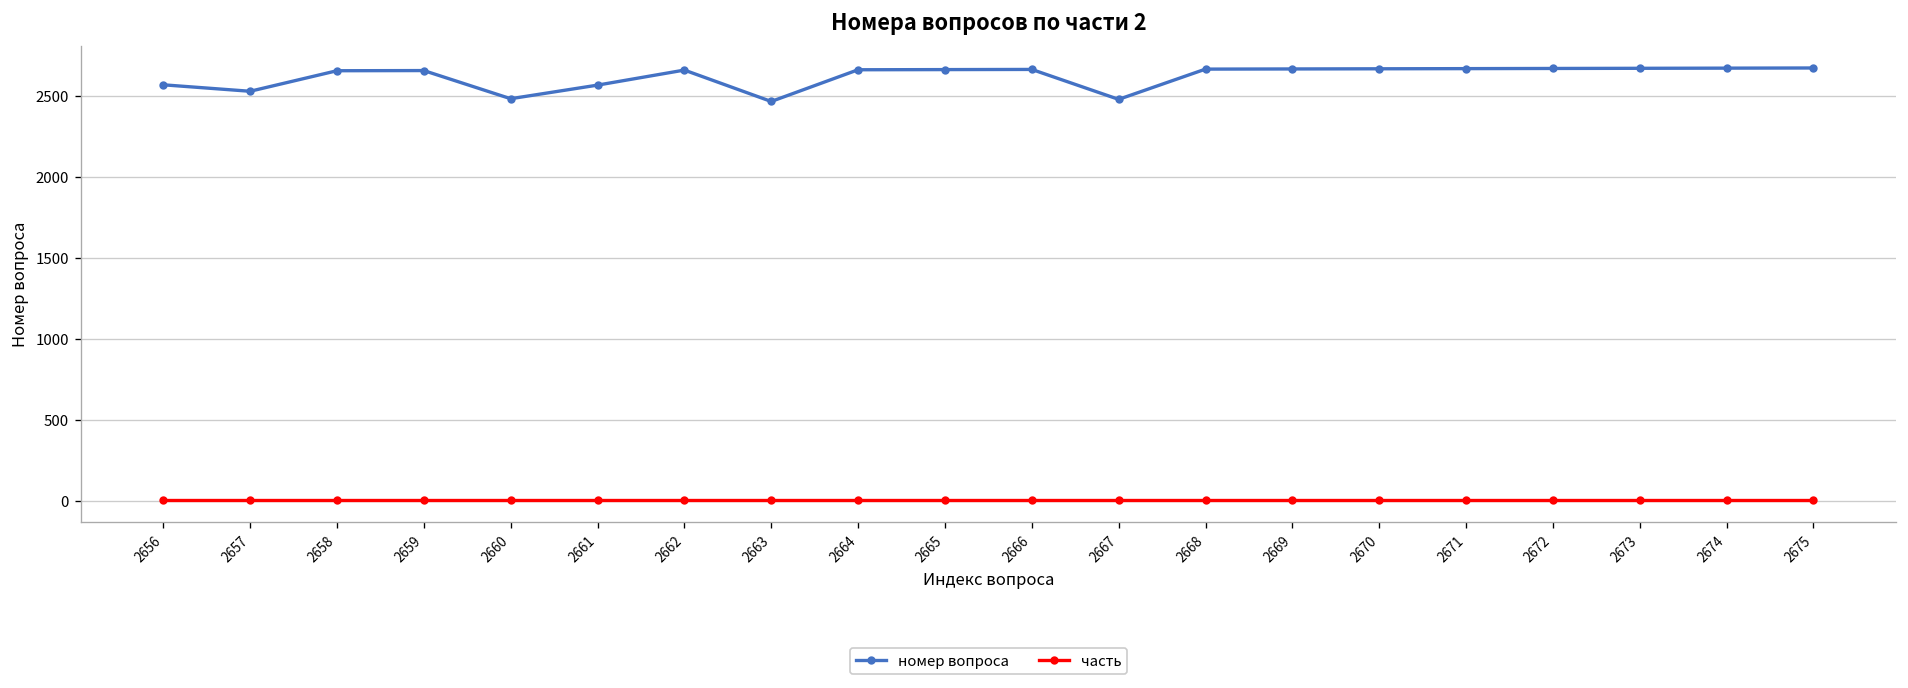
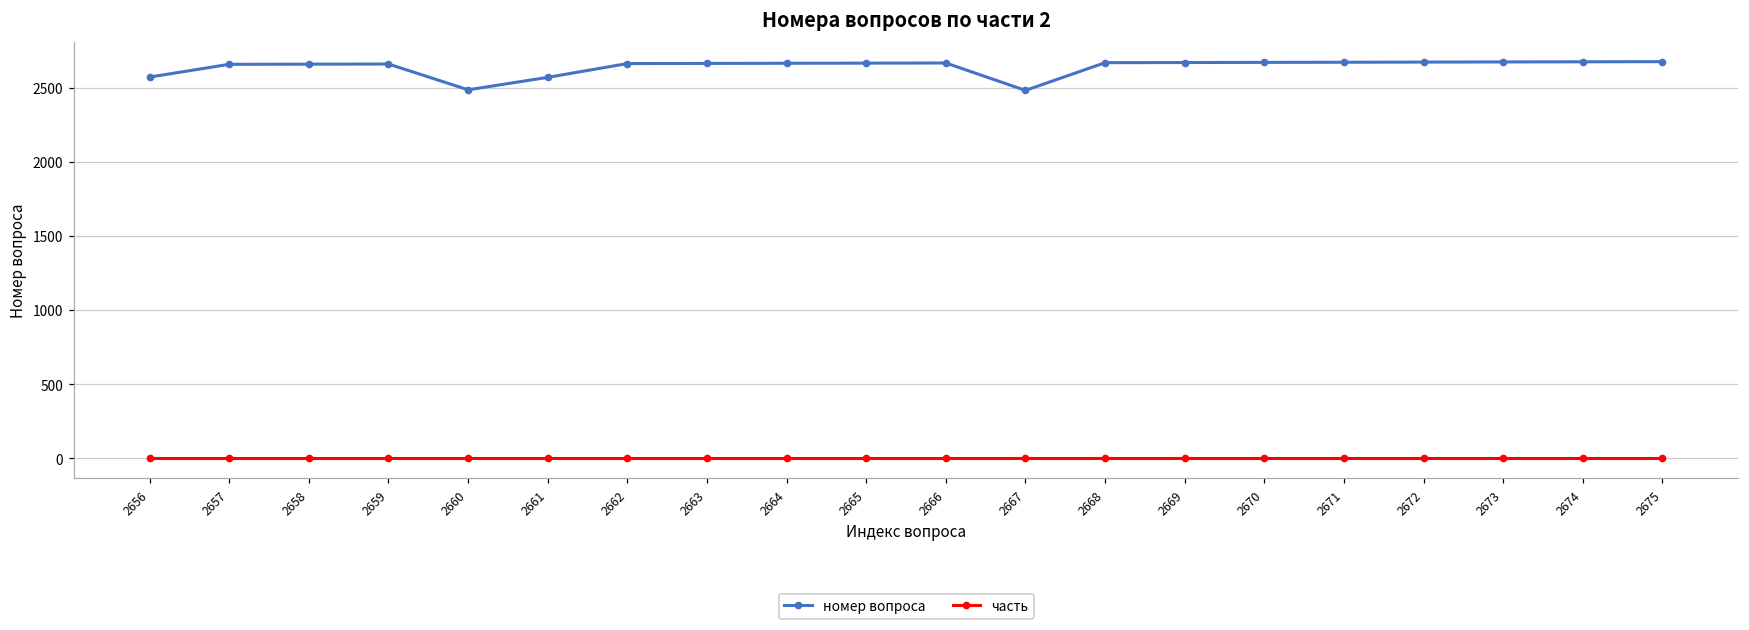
номер вопроса, 2657: 2530 -> 2660
номер вопроса, 2663: 2470 -> 2660
